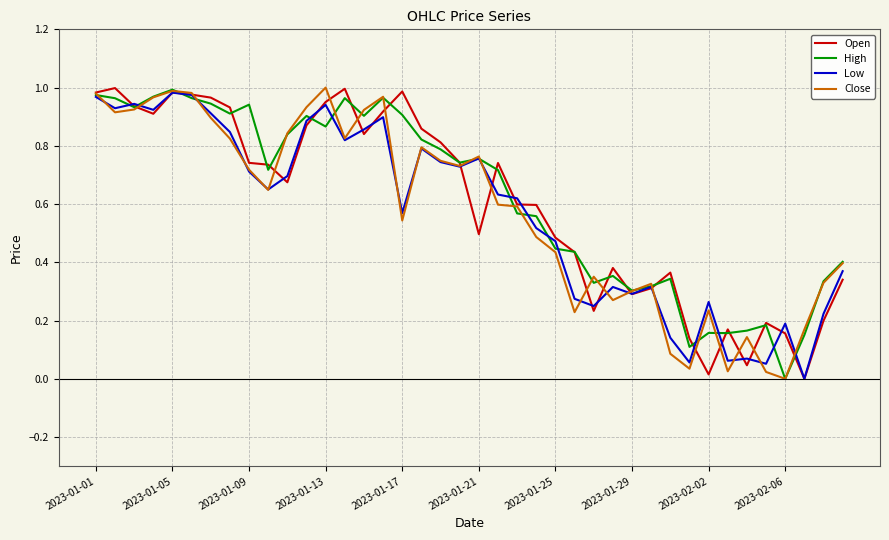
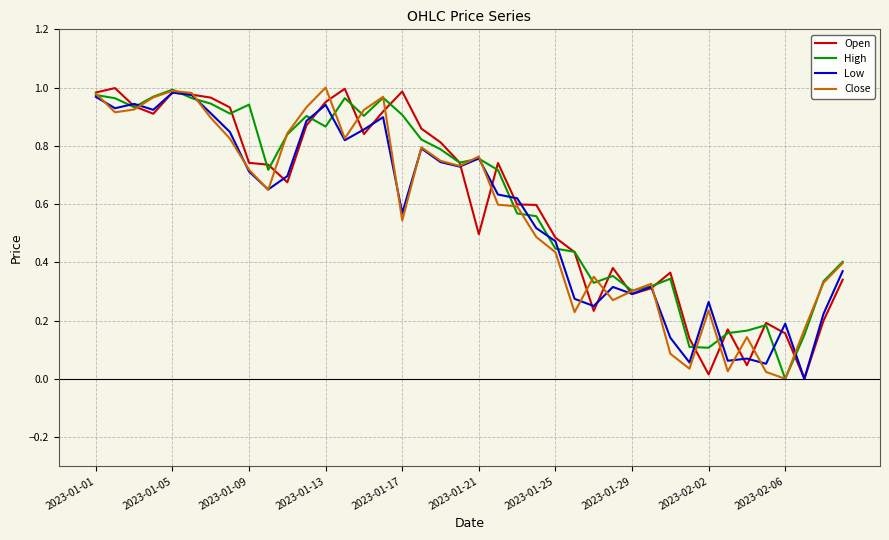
High, 2023-02-02: 0.16 -> 0.11
